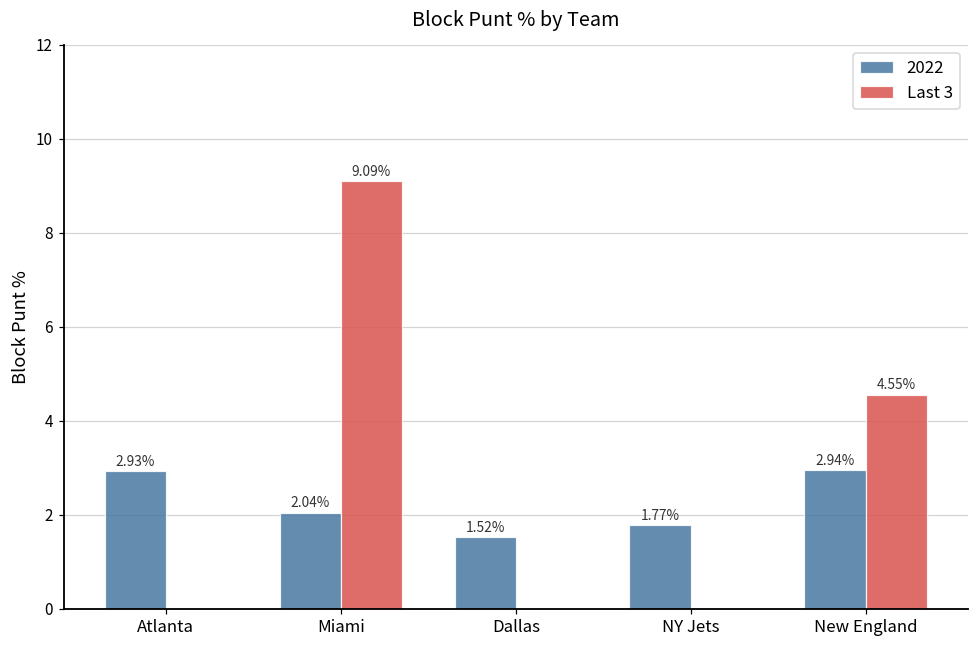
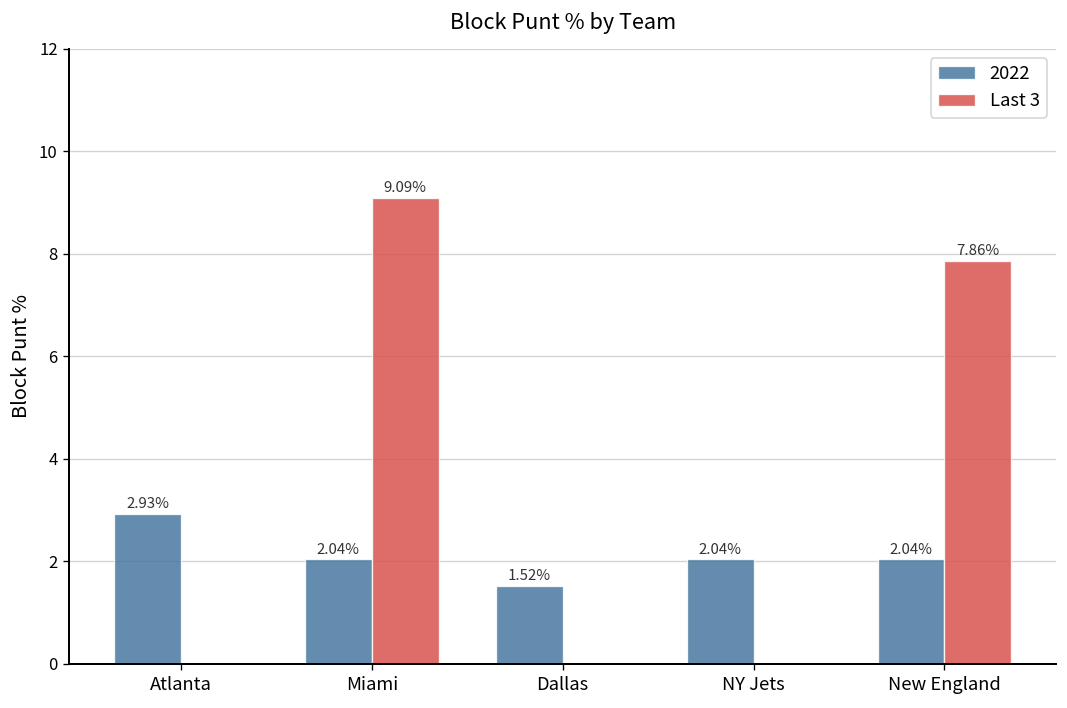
2022, NY Jets: 1.77% -> 2.04%
2022, New England: 2.94% -> 2.04%
Last 3, New England: 4.55% -> 7.86%
